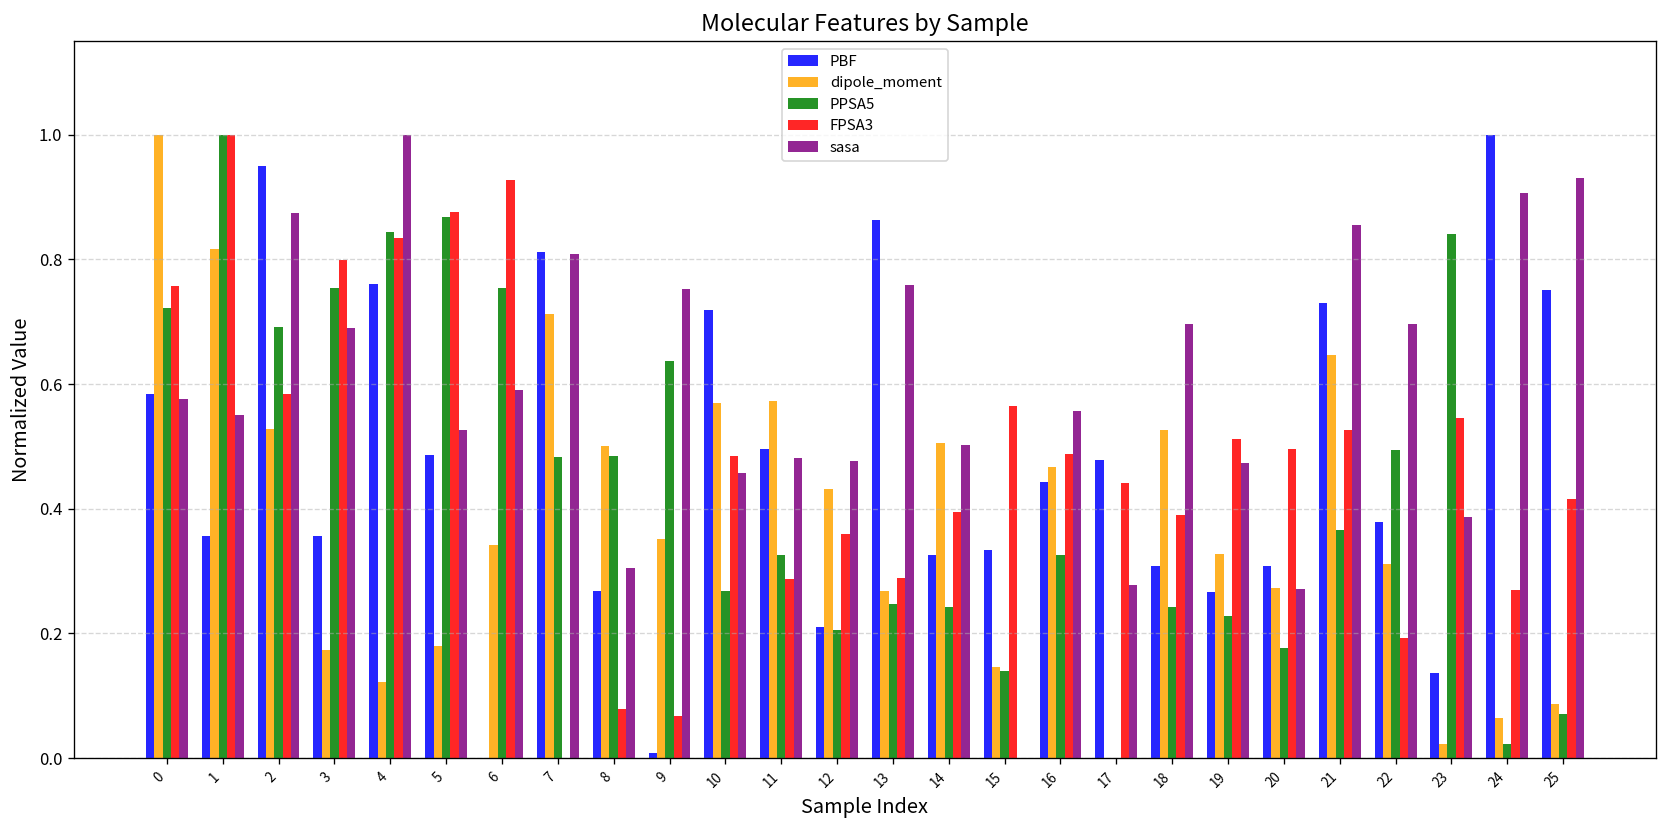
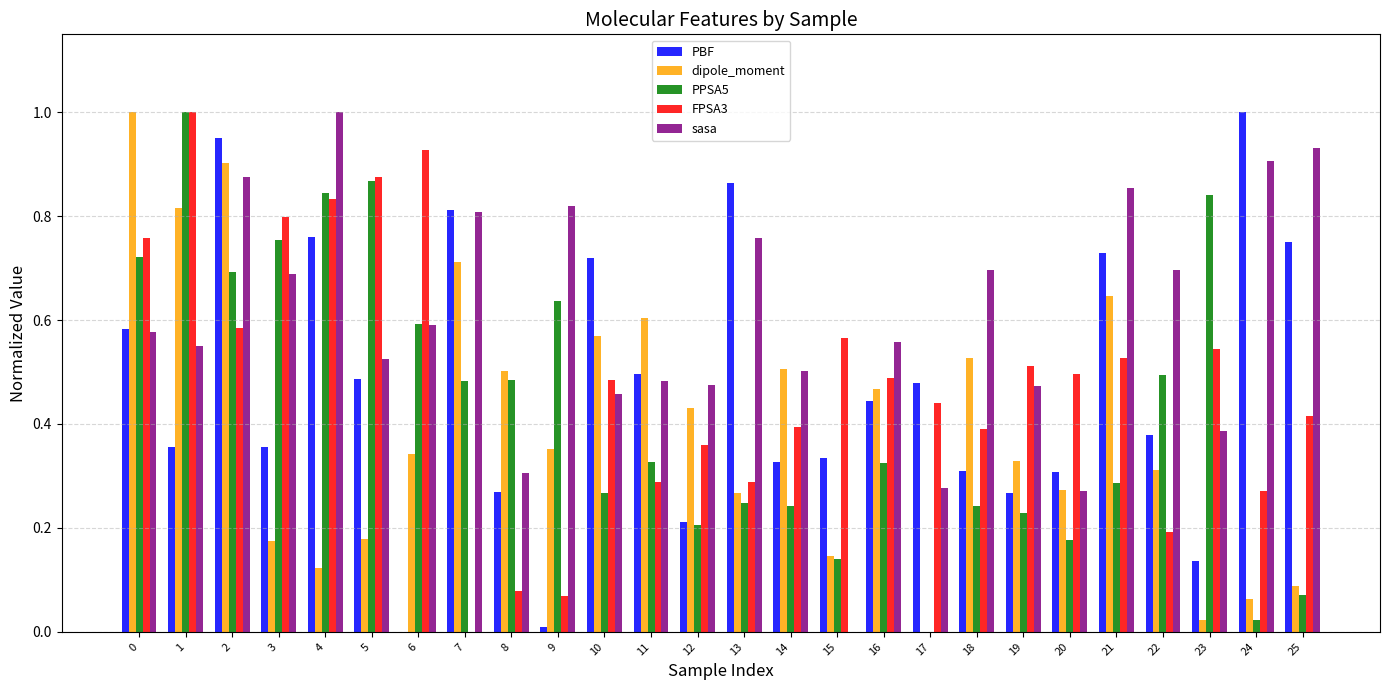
dipole_moment, 2: 0.53 -> 0.90
PPSA5, 6: 0.75 -> 0.59
sasa, 9: 0.75 -> 0.82
dipole_moment, 11: 0.57 -> 0.60
PPSA5, 21: 0.37 -> 0.29
